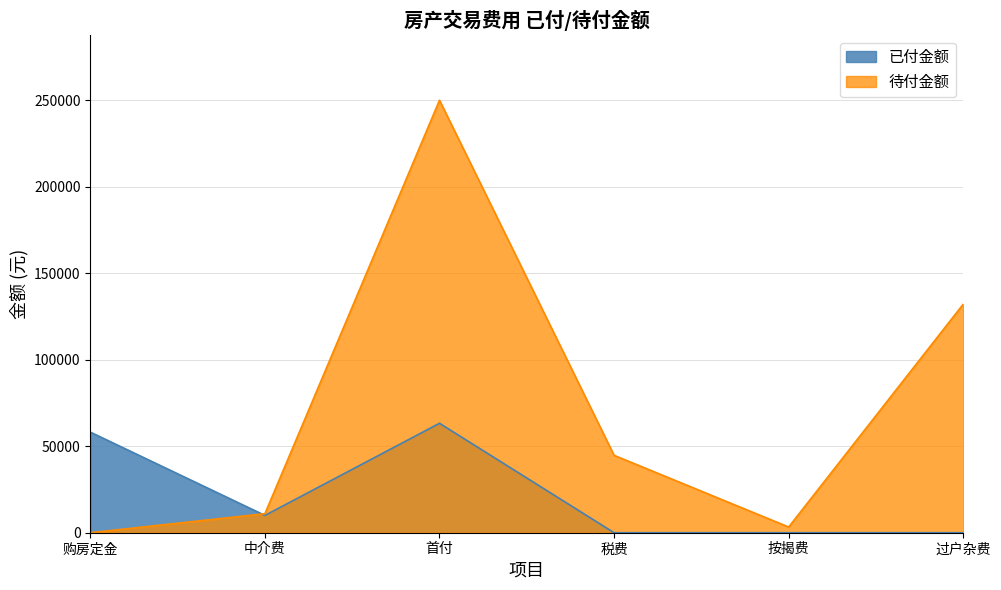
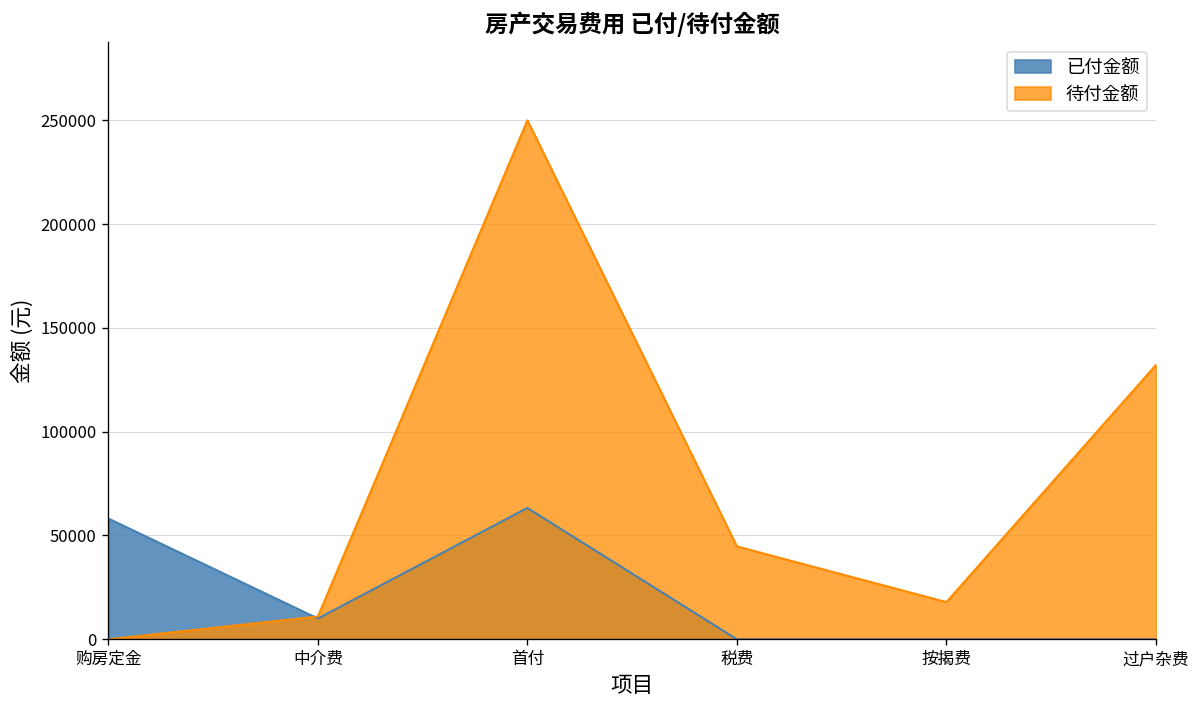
待付金额, 按揭费: 3000 -> 18000
